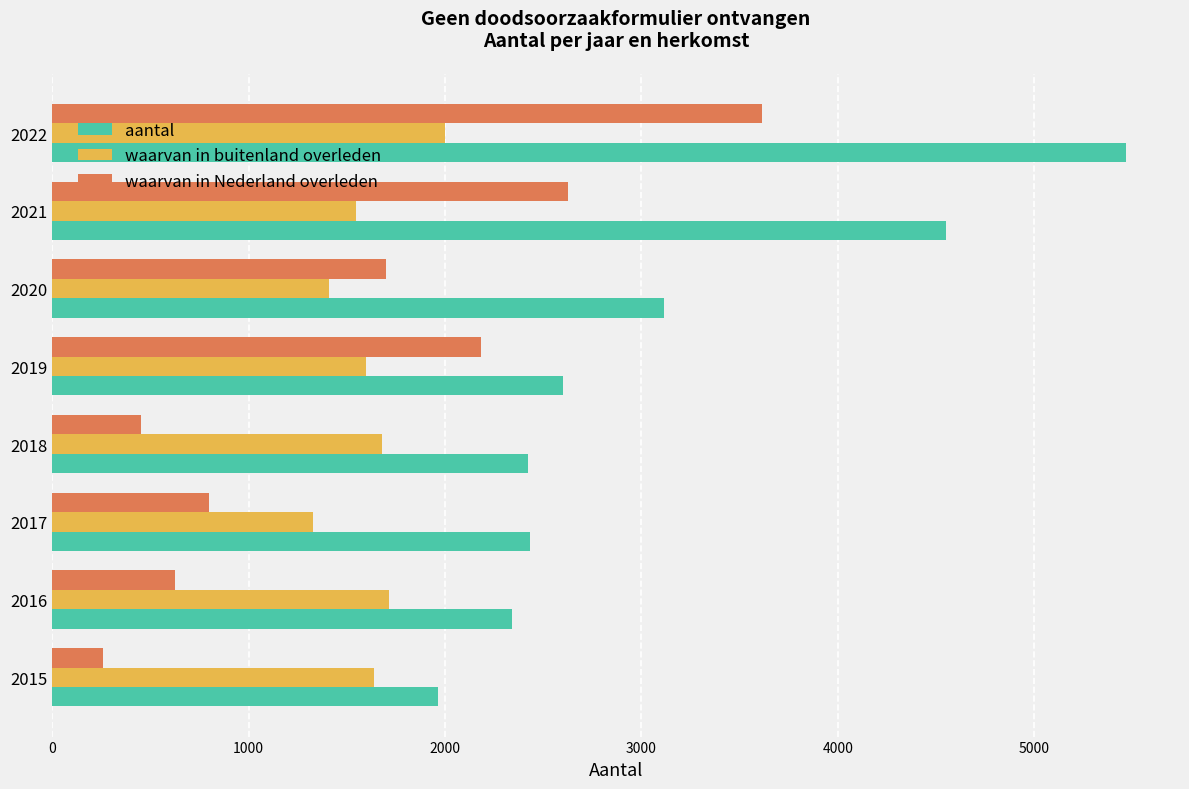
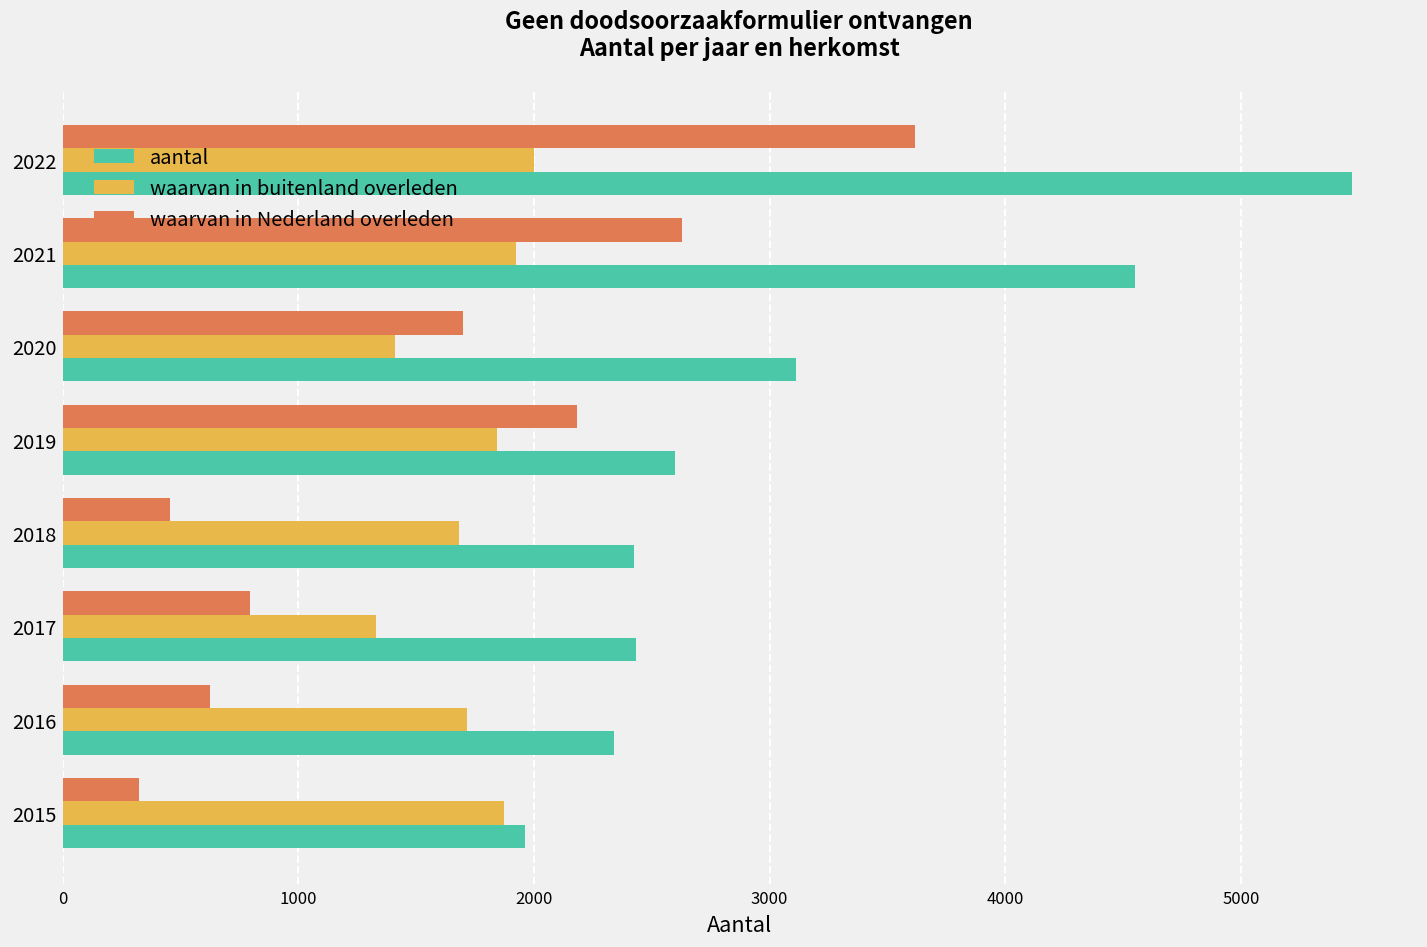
waarvan in buitenland overleden, 2021: 1550 -> 1920
waarvan in buitenland overleden, 2019: 1600 -> 1840
waarvan in Nederland overleden, 2015: 260 -> 330
waarvan in buitenland overleden, 2015: 1640 -> 1870
